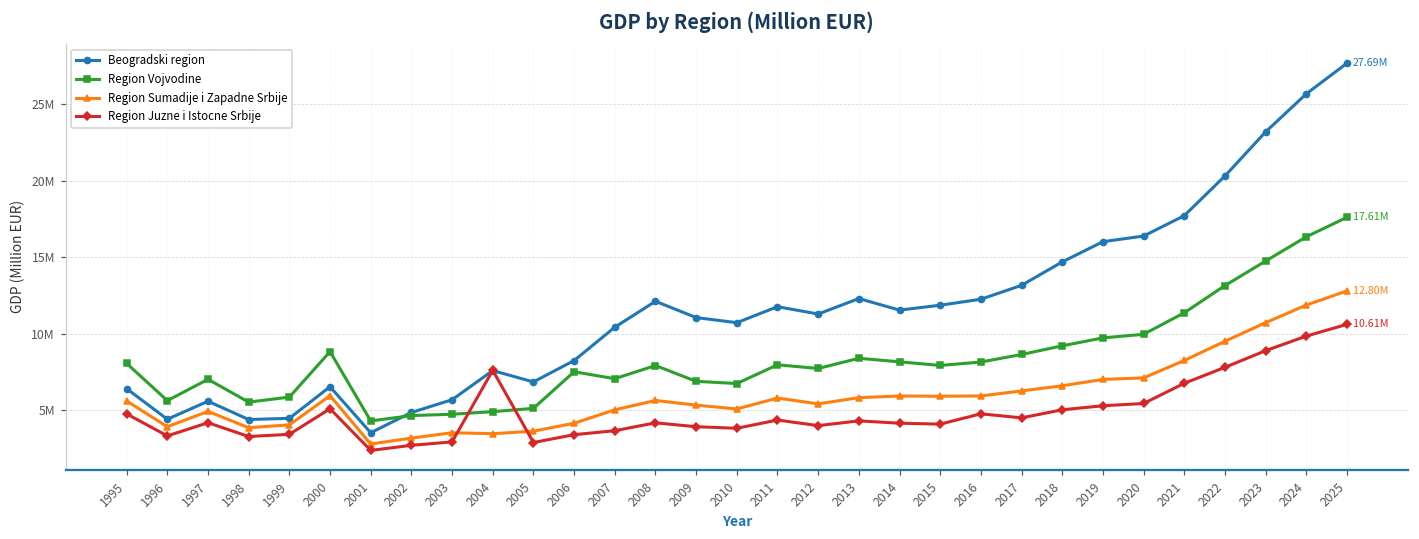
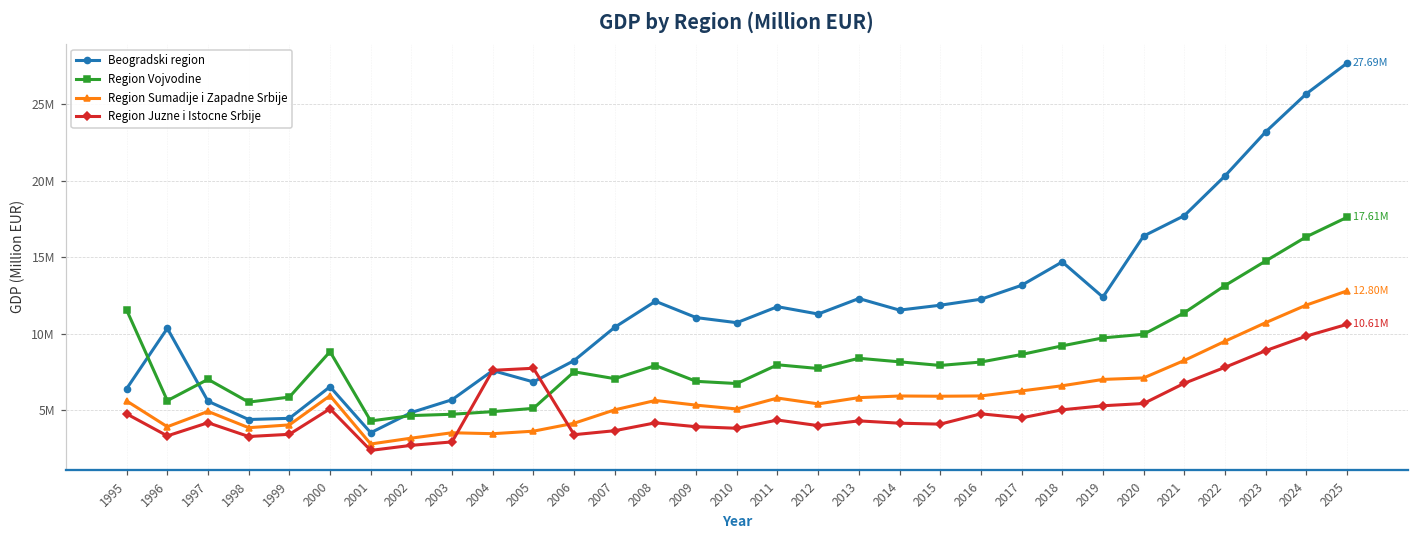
Region Vojvodine, 1995: 8100000 -> 11500000
Beogradski region, 1996: 4400000 -> 10300000
Region Juzne i Istocne Srbije, 2005: 2900000 -> 7700000
Beogradski region, 2019: 16000000 -> 12400000
